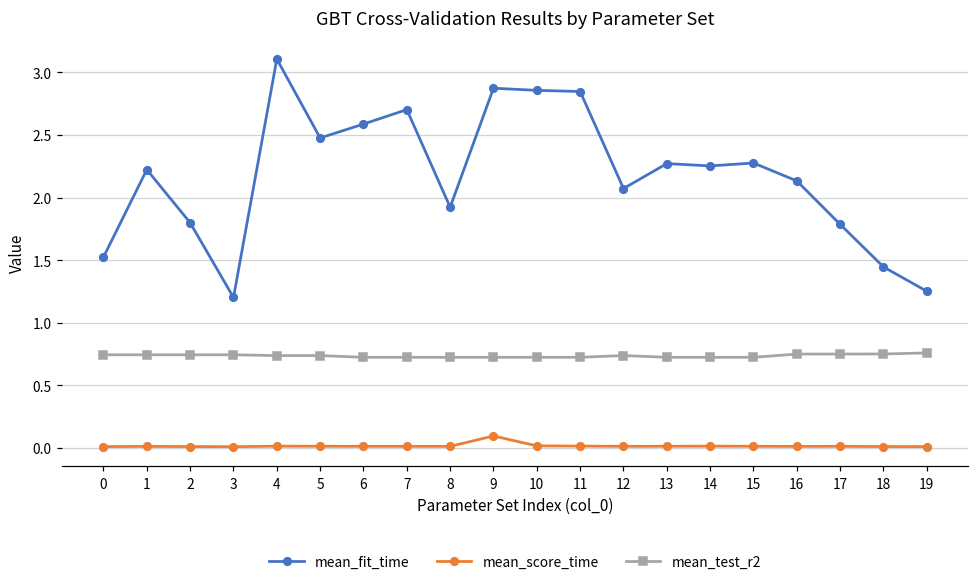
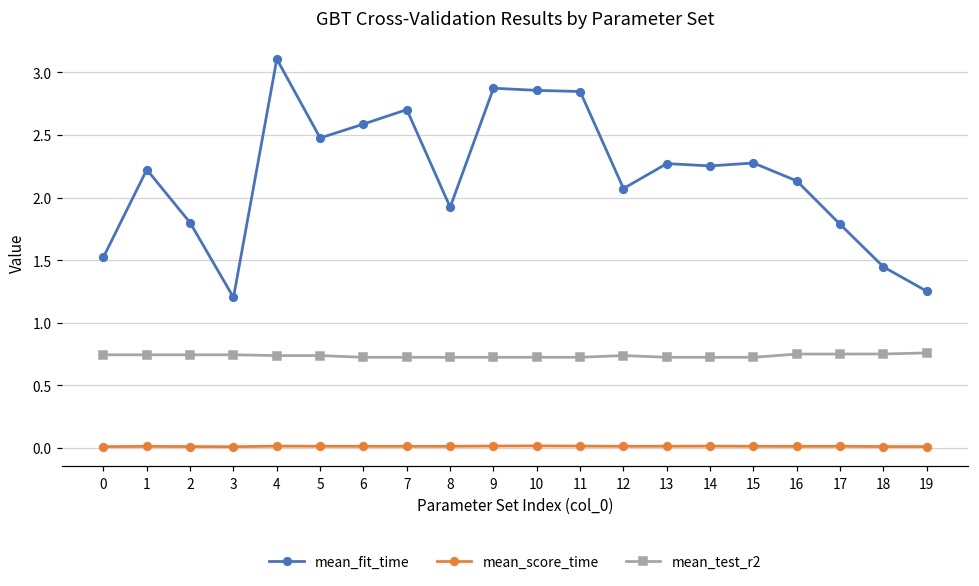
mean_score_time, 9: 0.10 -> 0.01
